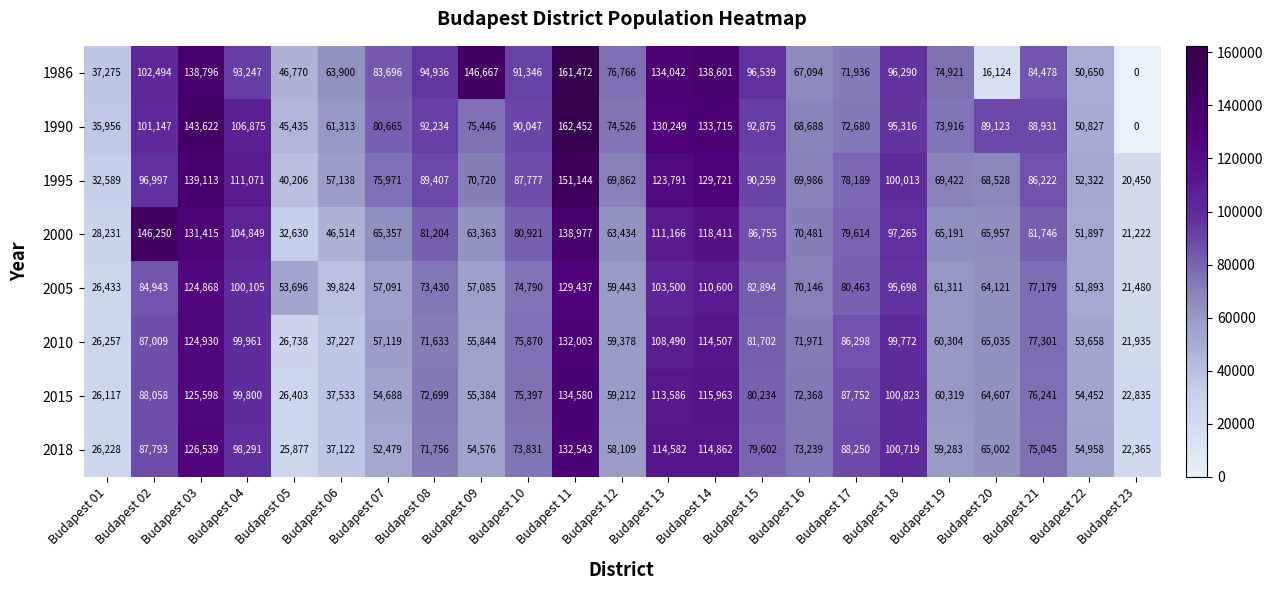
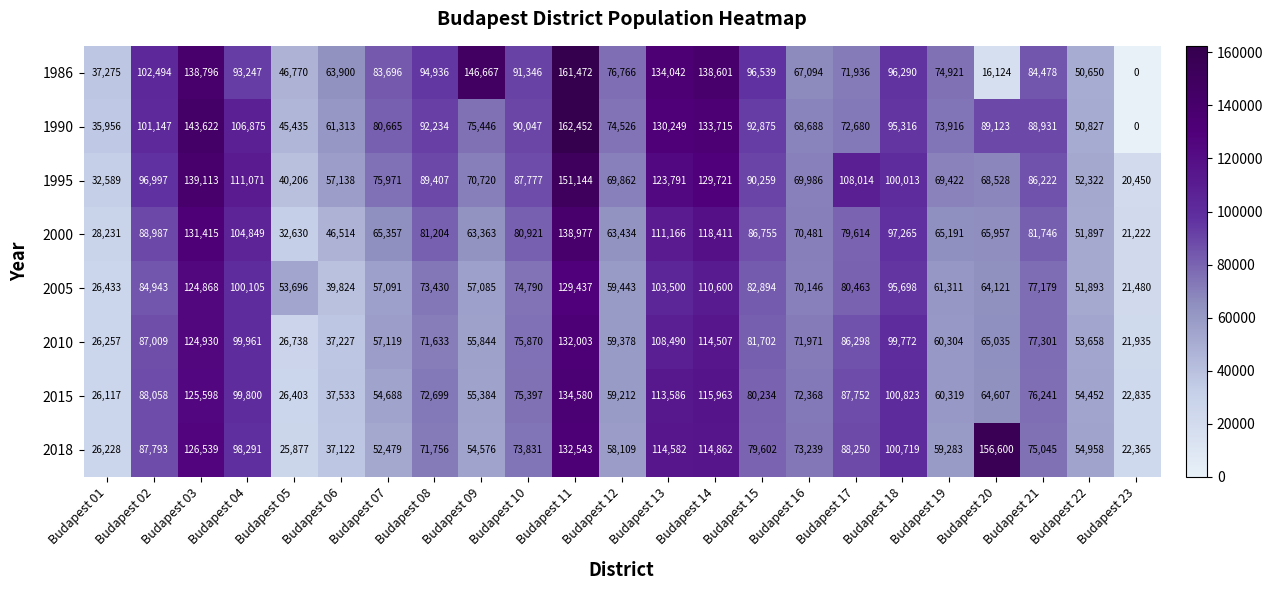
1995, Budapest 17: 78,189 -> 108,014
2000, Budapest 02: 146,250 -> 88,987
2018, Budapest 20: 65,002 -> 156,600
